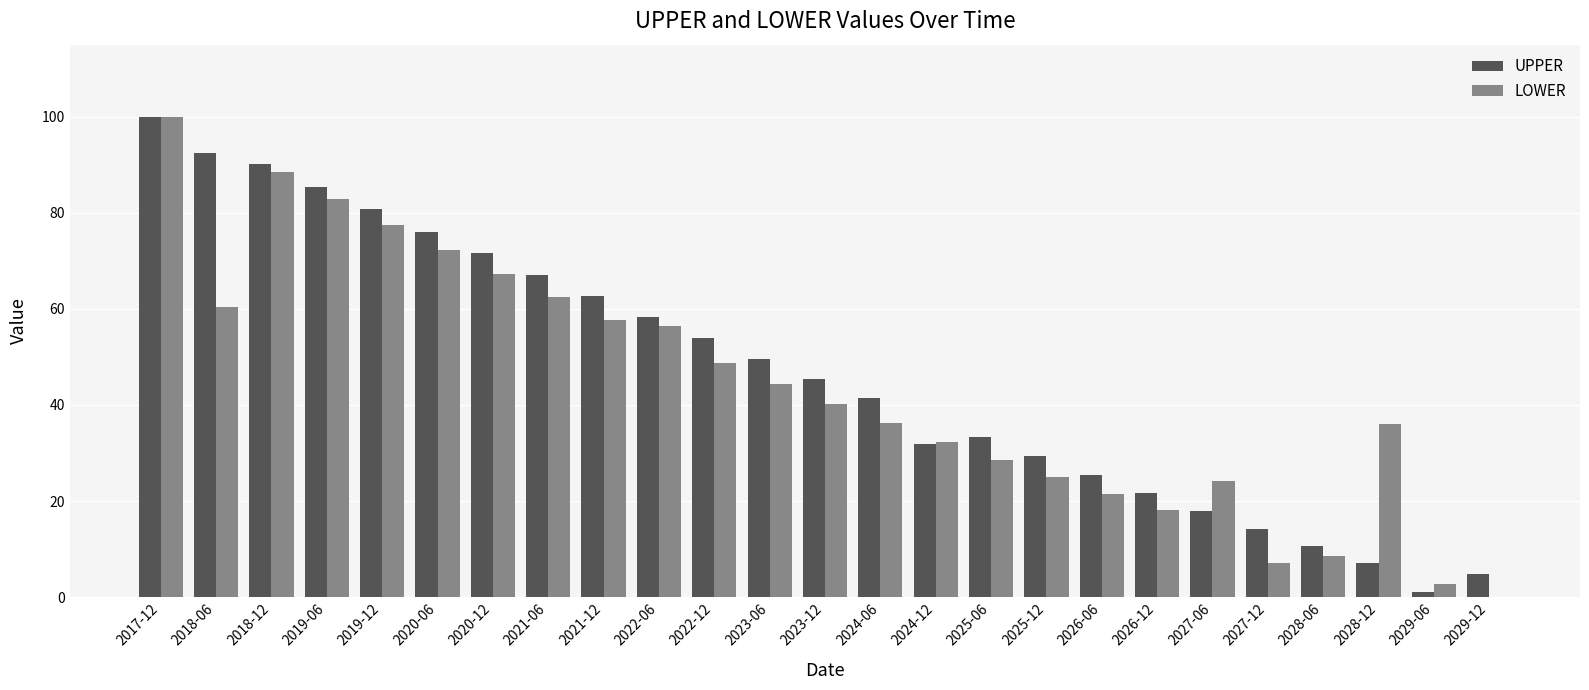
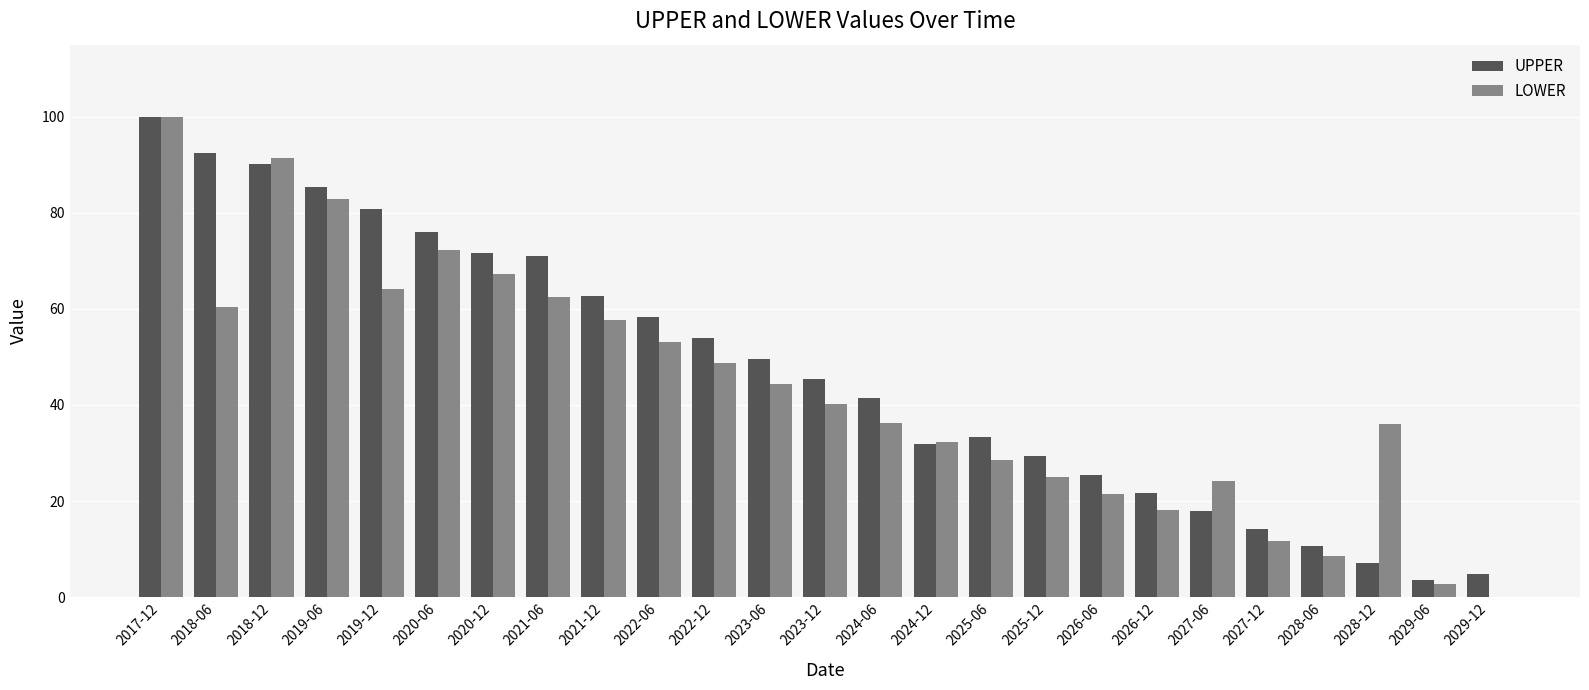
LOWER, 2018-12: 88 -> 91
LOWER, 2019-12: 78 -> 64
UPPER, 2021-06: 67 -> 71
LOWER, 2022-06: 56 -> 53
LOWER, 2027-12: 7 -> 12
UPPER, 2029-06: 1 -> 3
